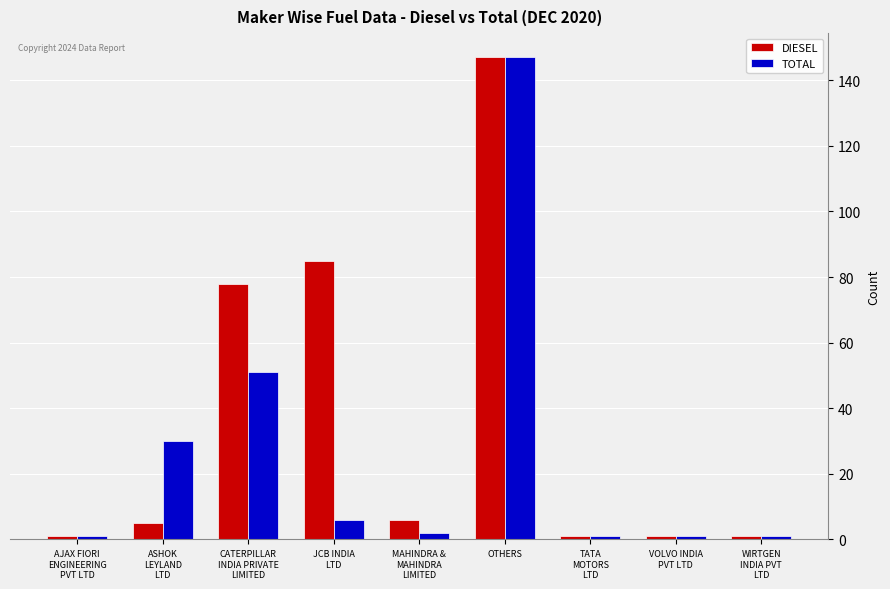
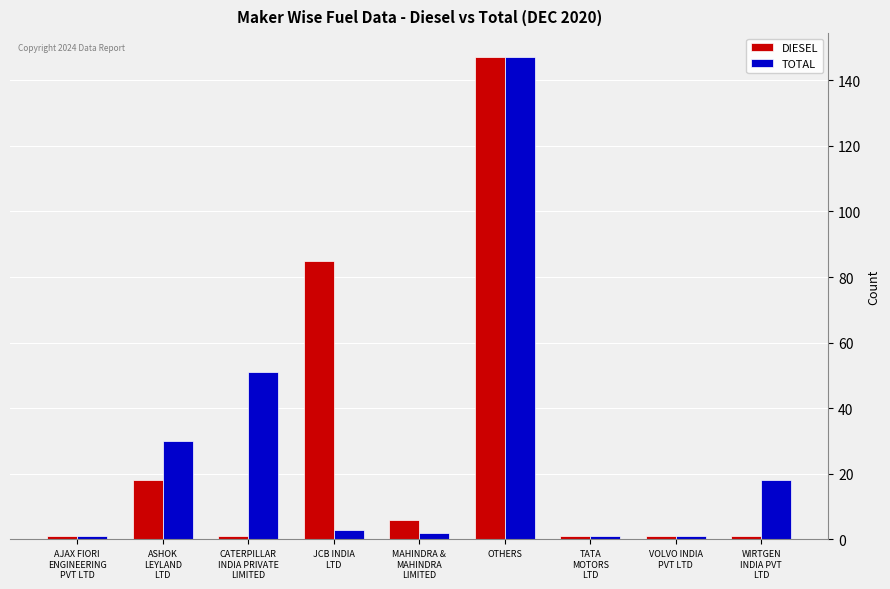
DIESEL, ASHOK LEYLAND LTD: 5 -> 18
DIESEL, CATERPILLAR INDIA PRIVATE LIMITED: 78 -> 1
TOTAL, JCB INDIA LTD: 6 -> 3
TOTAL, WIRTGEN INDIA PVT LTD: 1 -> 18
